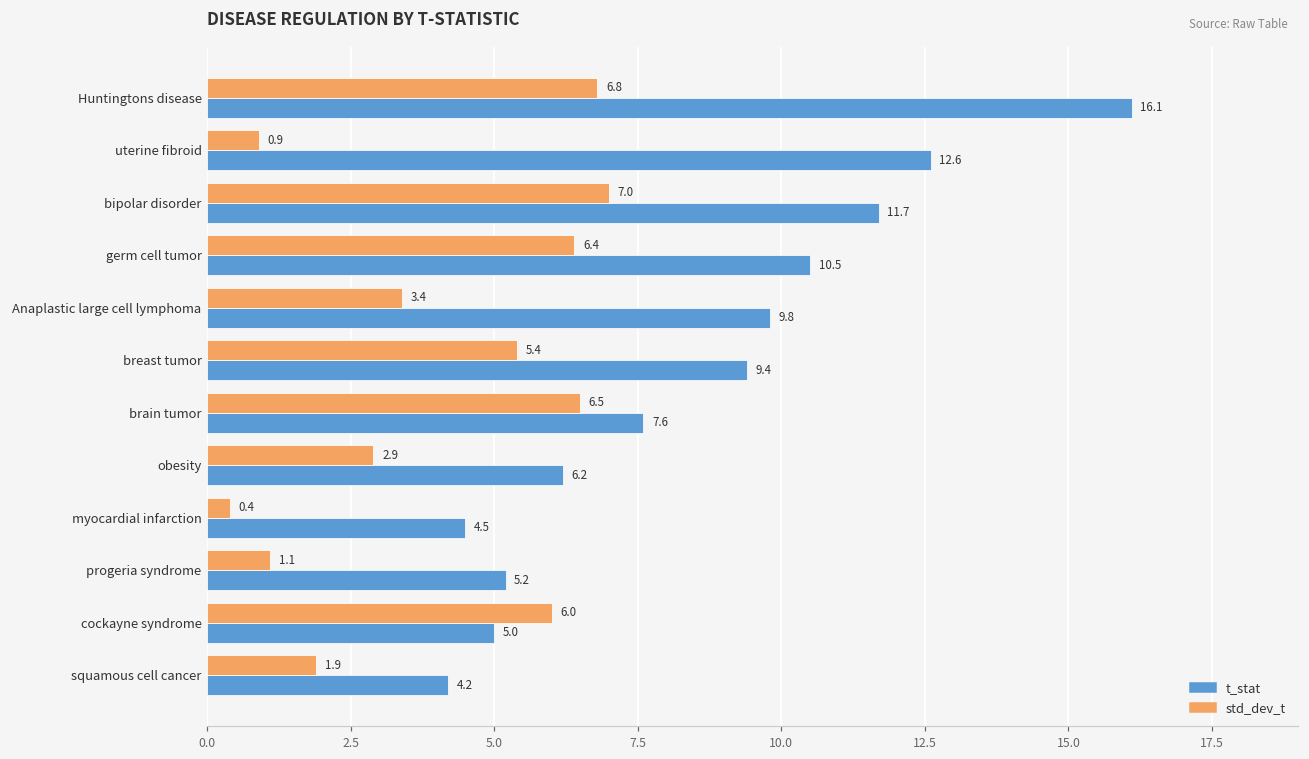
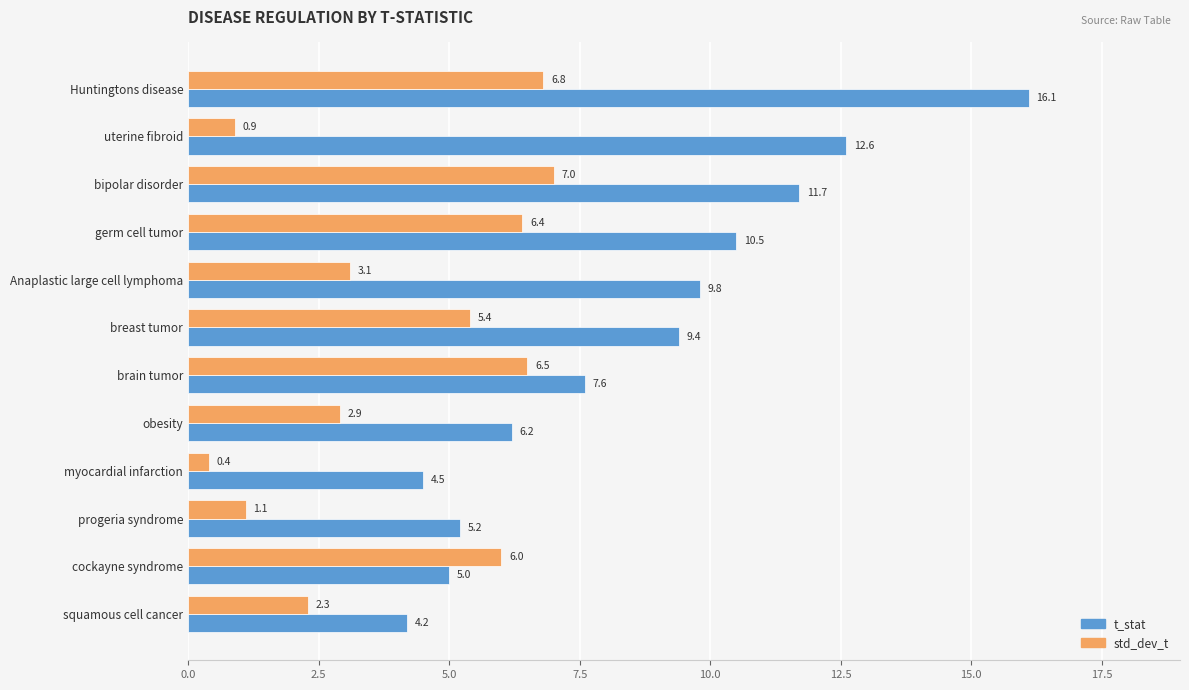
std_dev_t, Anaplastic large cell lymphoma: 3.4 -> 3.1
std_dev_t, squamous cell cancer: 1.9 -> 2.3
